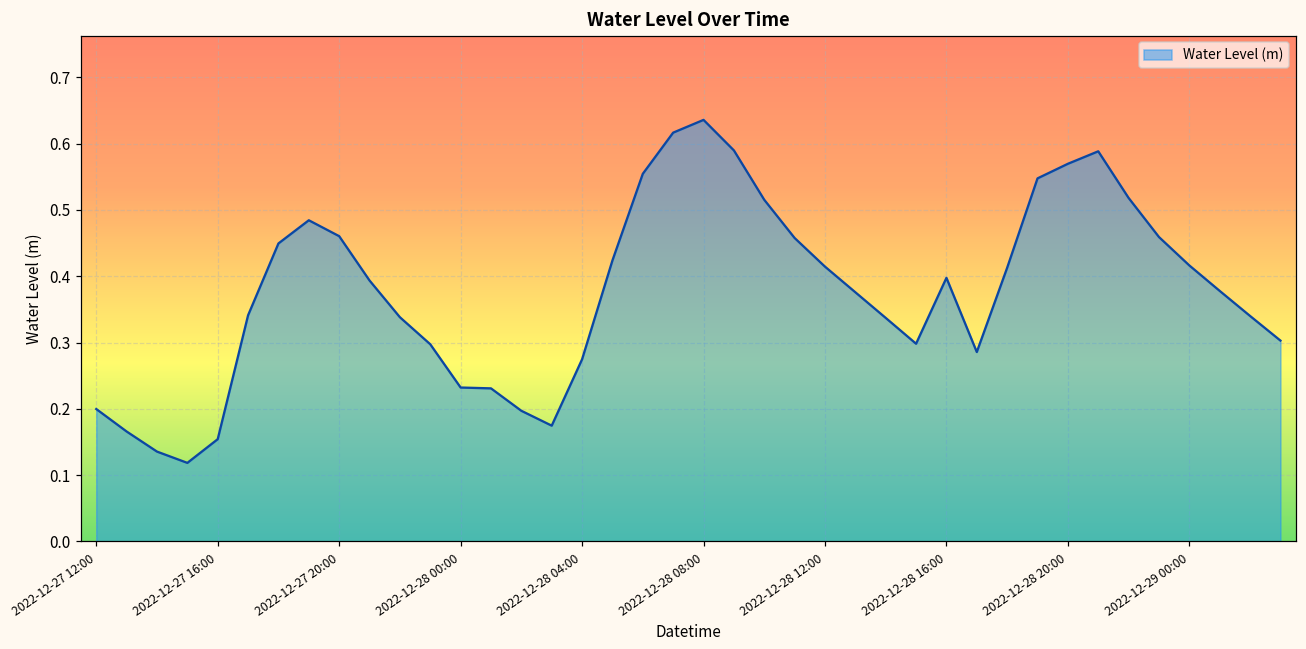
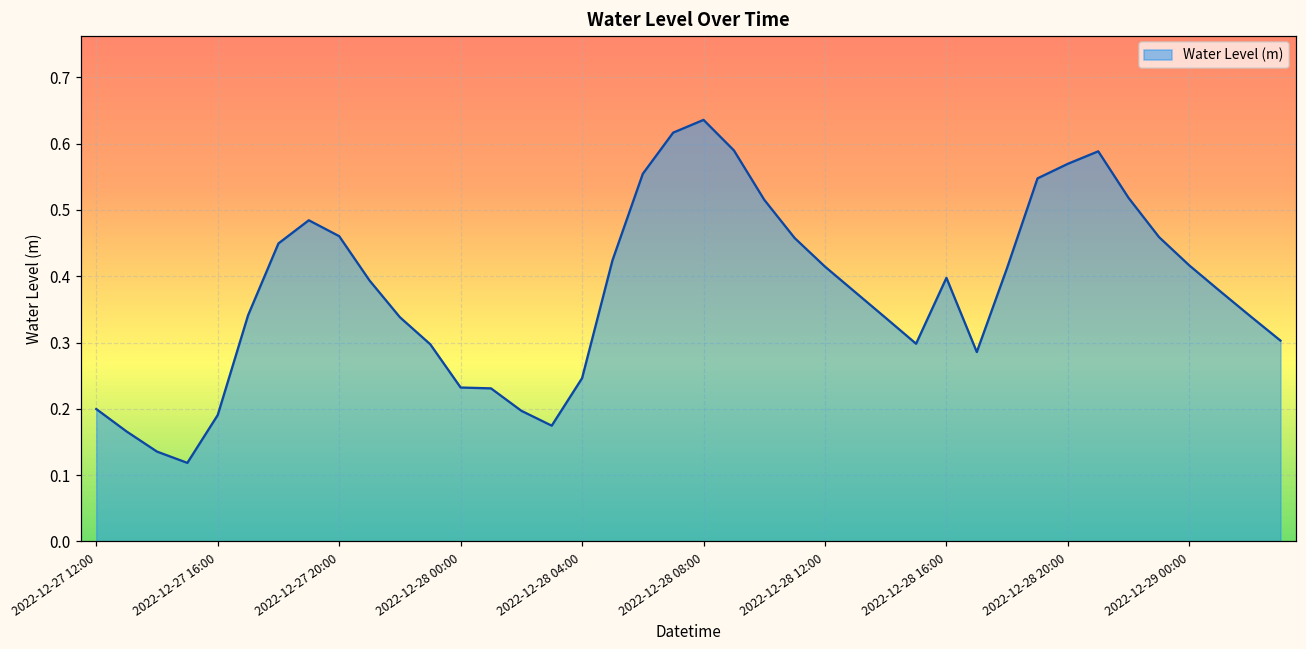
2022-12-27 16:00: 0.15 -> 0.19
2022-12-28 04:00: 0.27 -> 0.25
